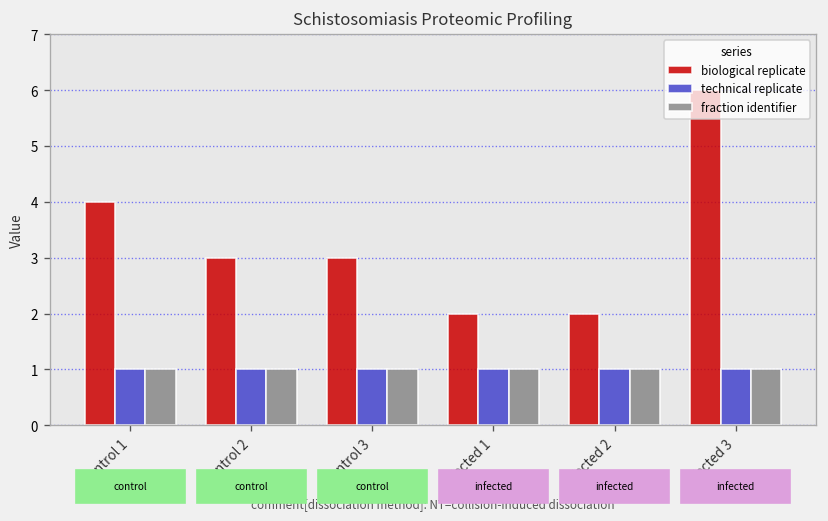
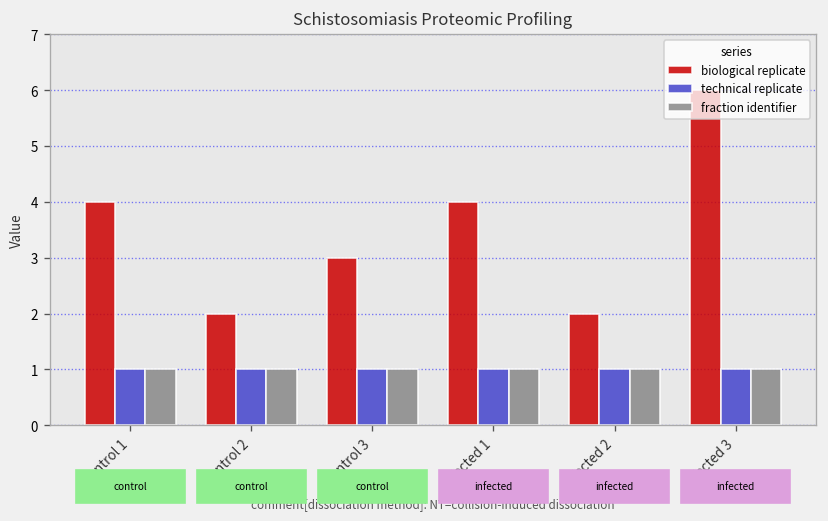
biological replicate, control 2: 3 -> 2
biological replicate, infected 1: 2 -> 4
